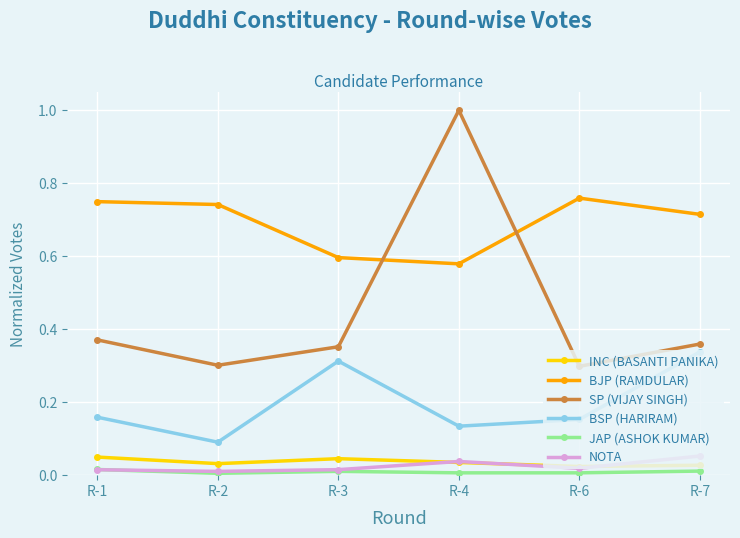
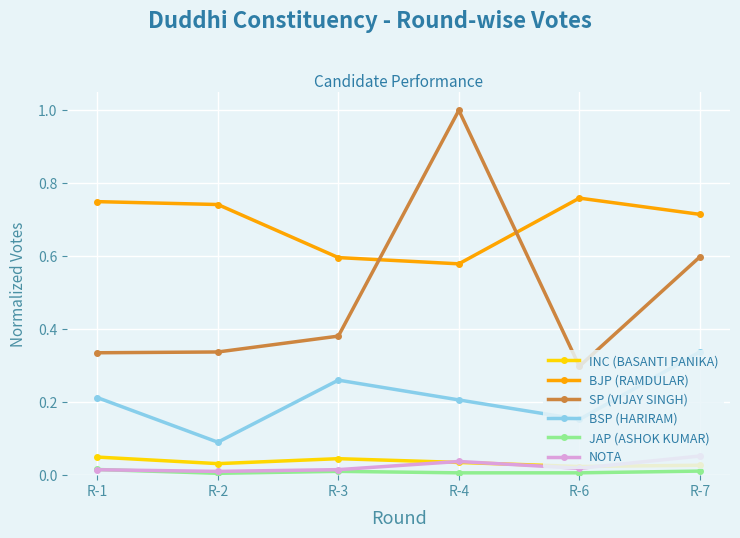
SP (VIJAY SINGH), R-1: 0.37 -> 0.34
BSP (HARIRAM), R-1: 0.16 -> 0.21
SP (VIJAY SINGH), R-2: 0.30 -> 0.34
SP (VIJAY SINGH), R-3: 0.35 -> 0.38
BSP (HARIRAM), R-3: 0.31 -> 0.26
BSP (HARIRAM), R-4: 0.13 -> 0.21
SP (VIJAY SINGH), R-7: 0.36 -> 0.60
